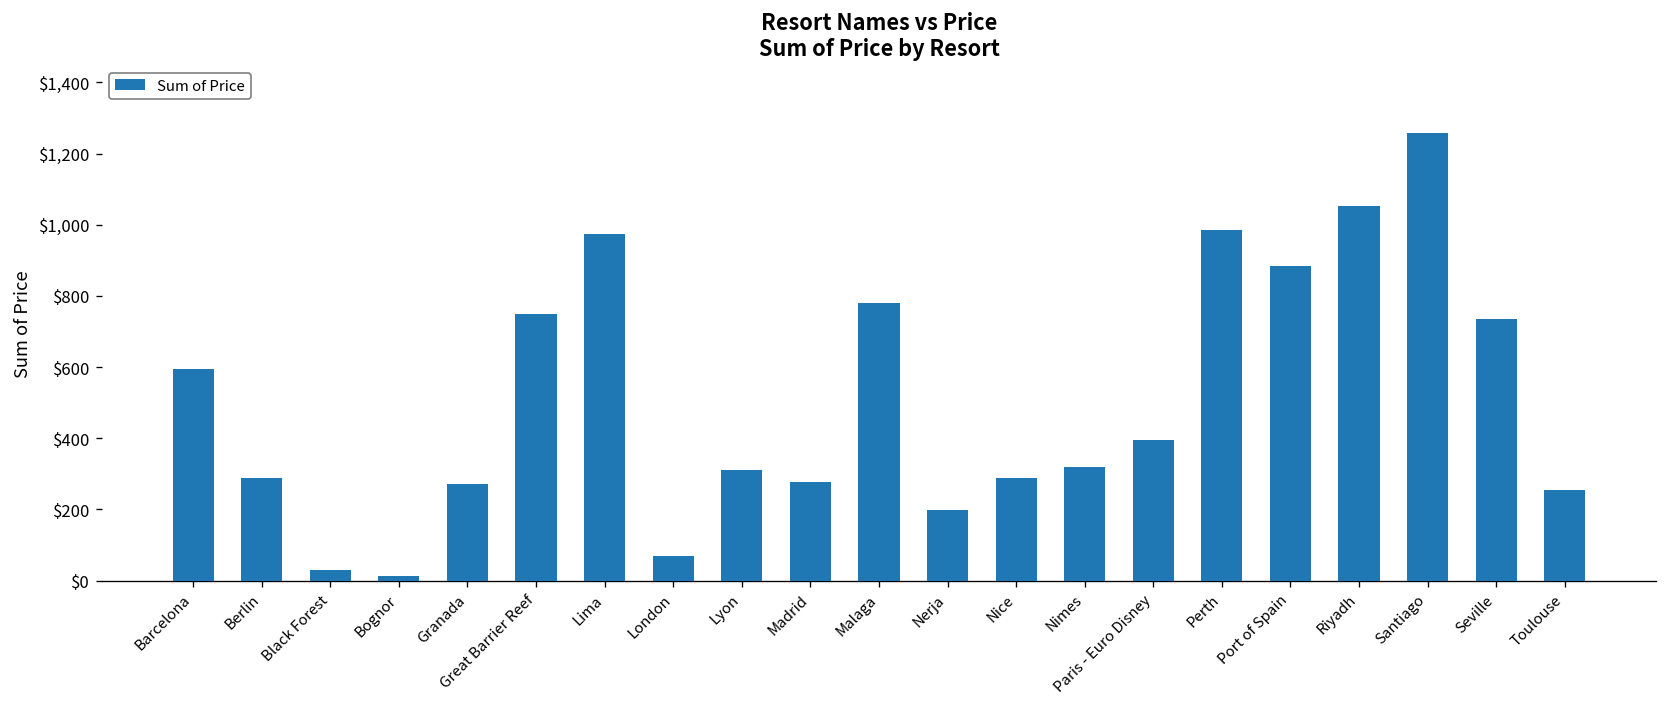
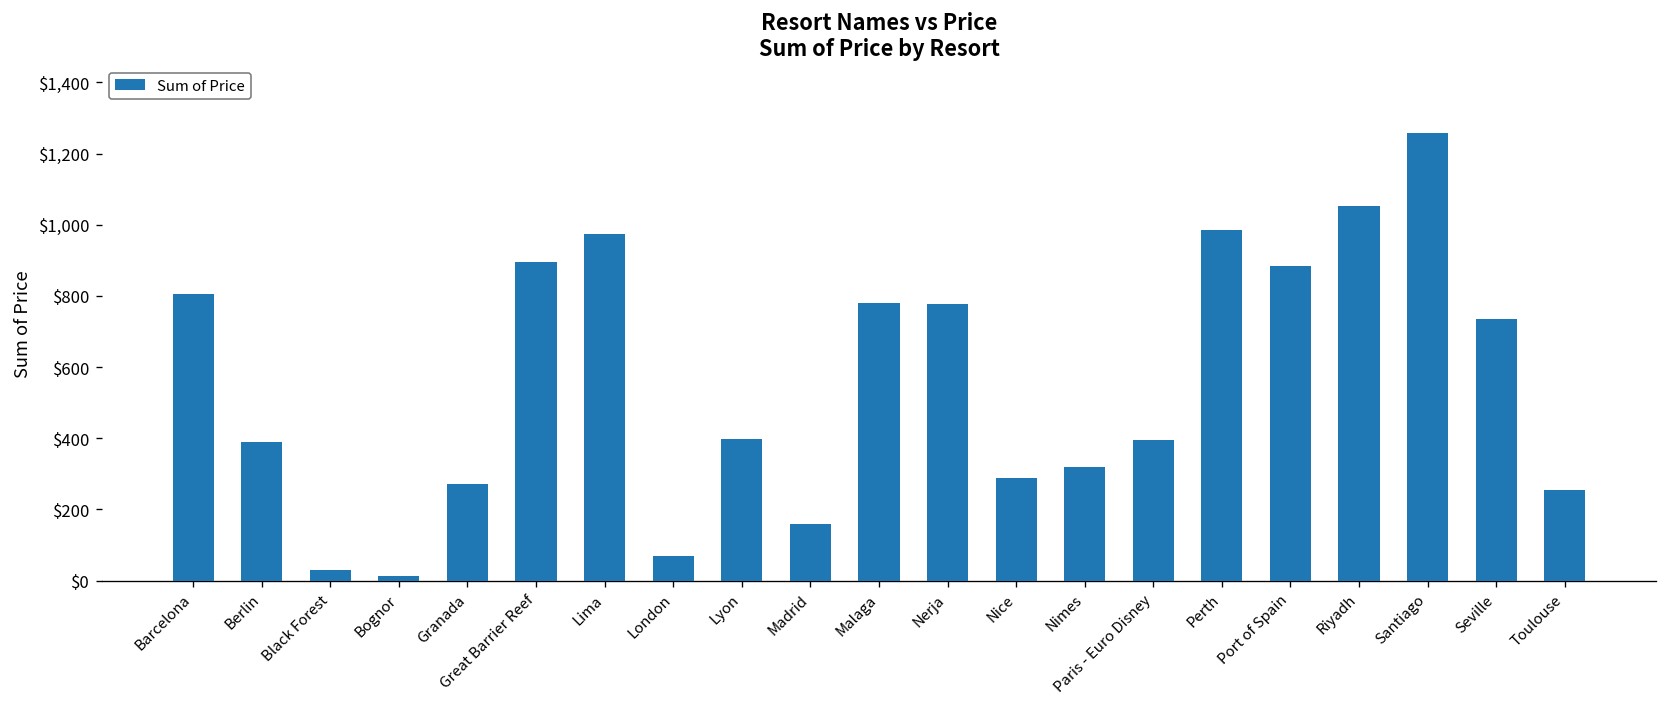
Barcelona: $600 -> $810
Berlin: $290 -> $390
Great Barrier Reef: $750 -> $900
Lyon: $310 -> $400
Madrid: $280 -> $160
Nerja: $200 -> $780
